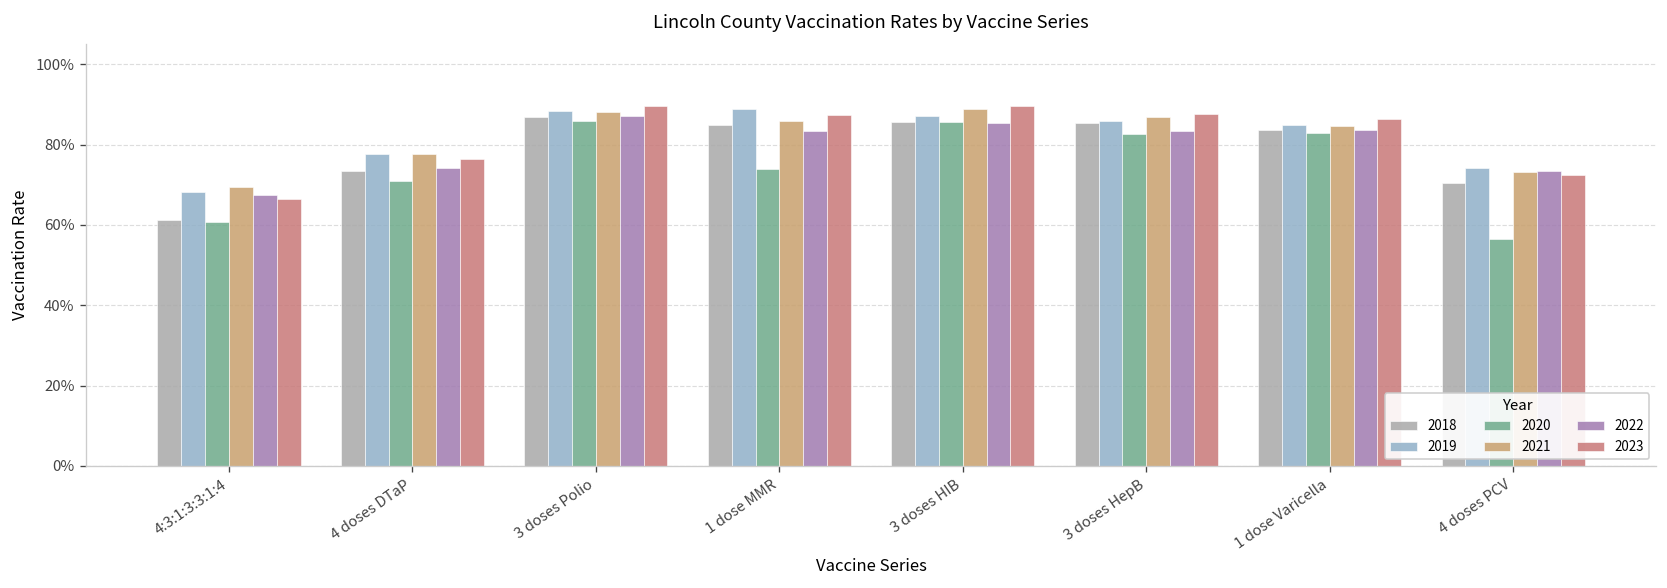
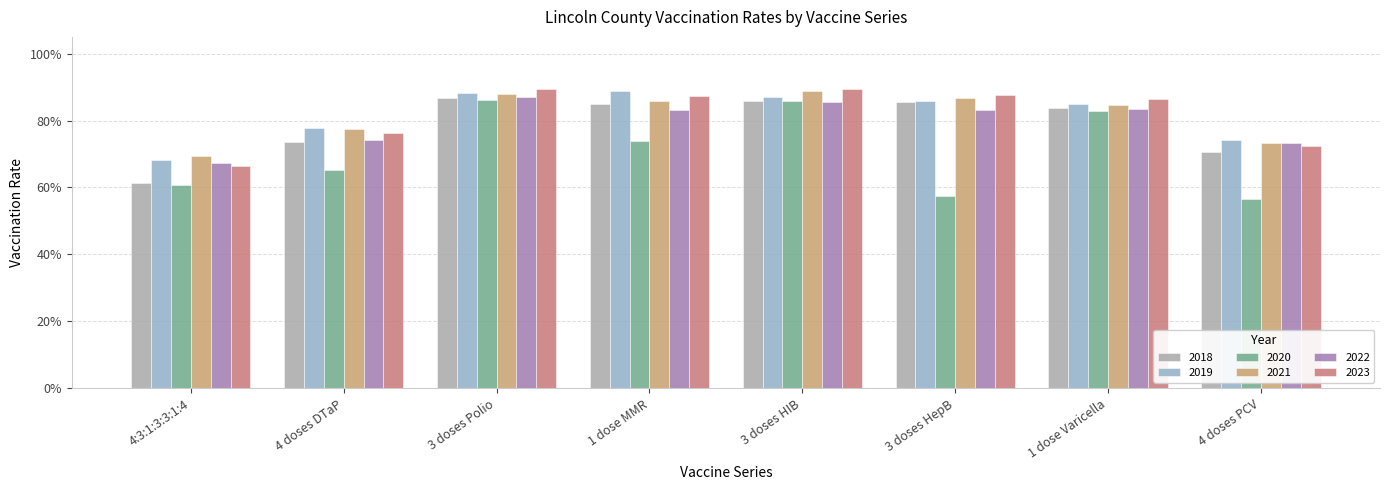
2020, 4 doses DTaP: 71% -> 65%
2020, 3 doses HepB: 83% -> 58%
